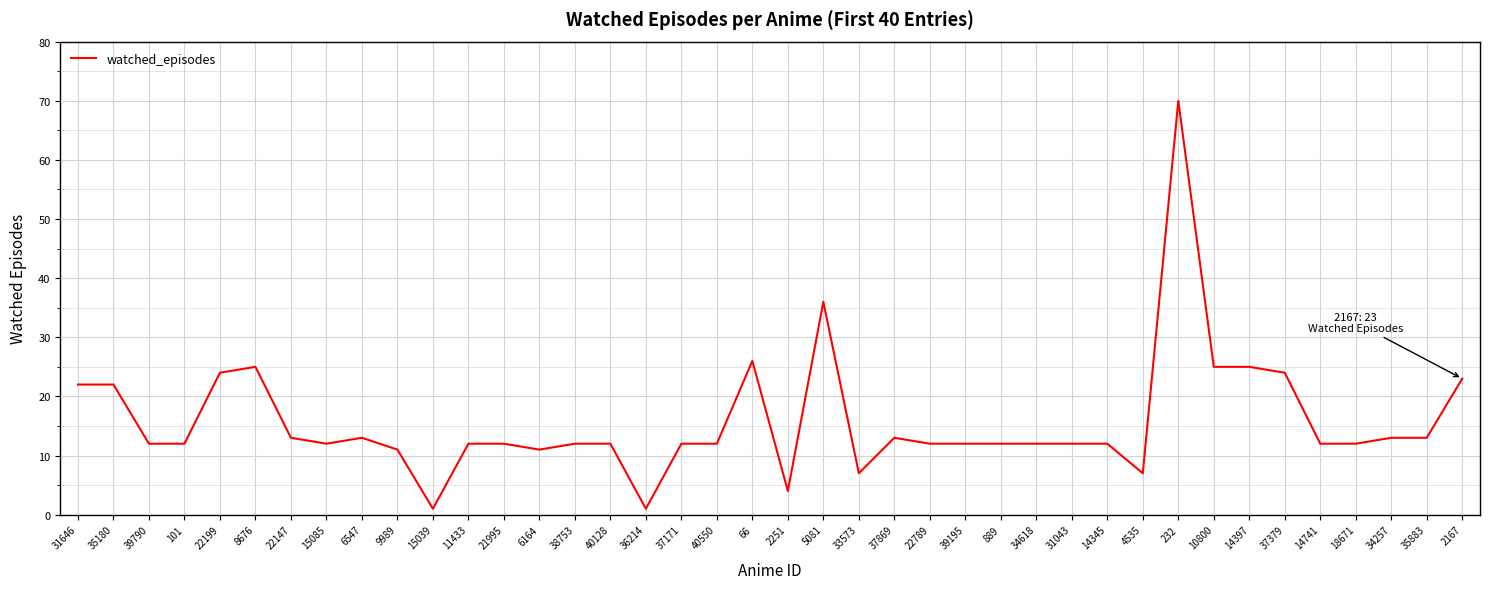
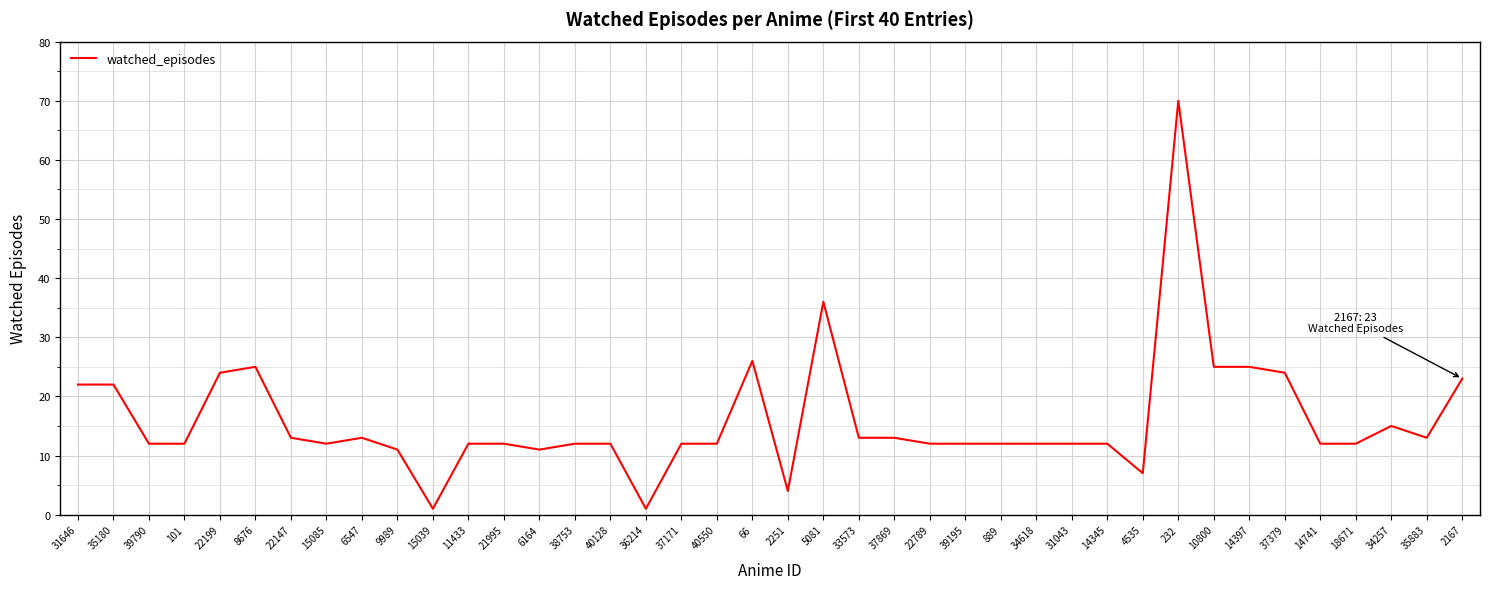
33573: 7 -> 13
34257: 13 -> 15
